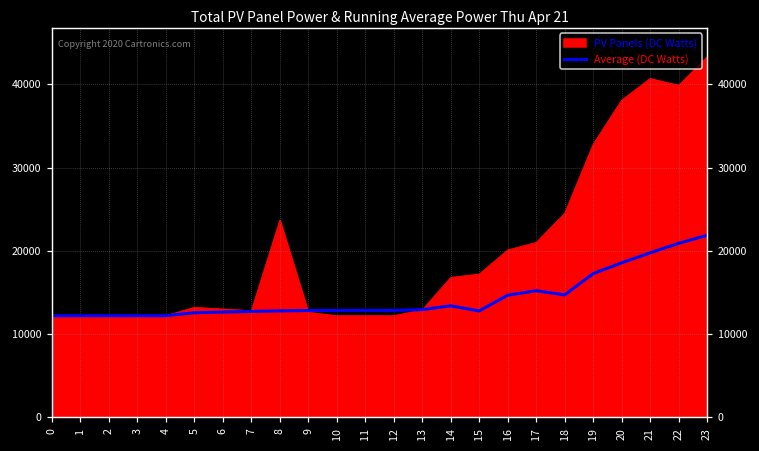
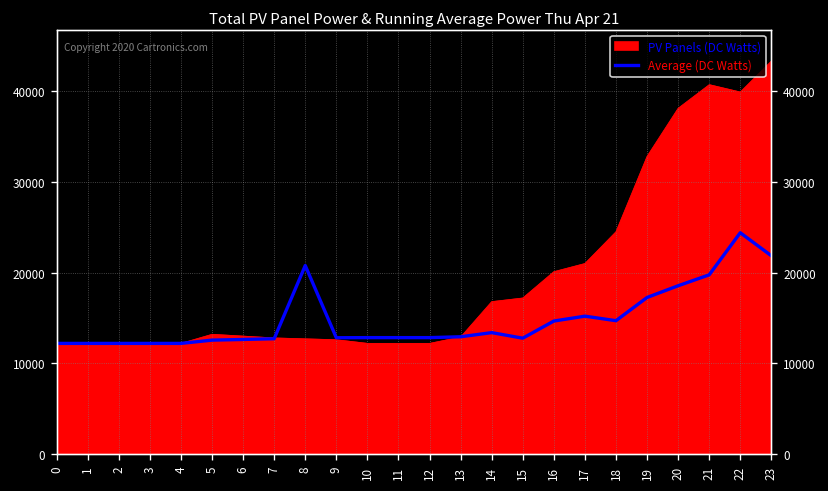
PV Panels (DC Watts), 8: 24000 -> 13000
Average (DC Watts), 8: 13000 -> 21000
Average (DC Watts), 22: 21000 -> 24000
